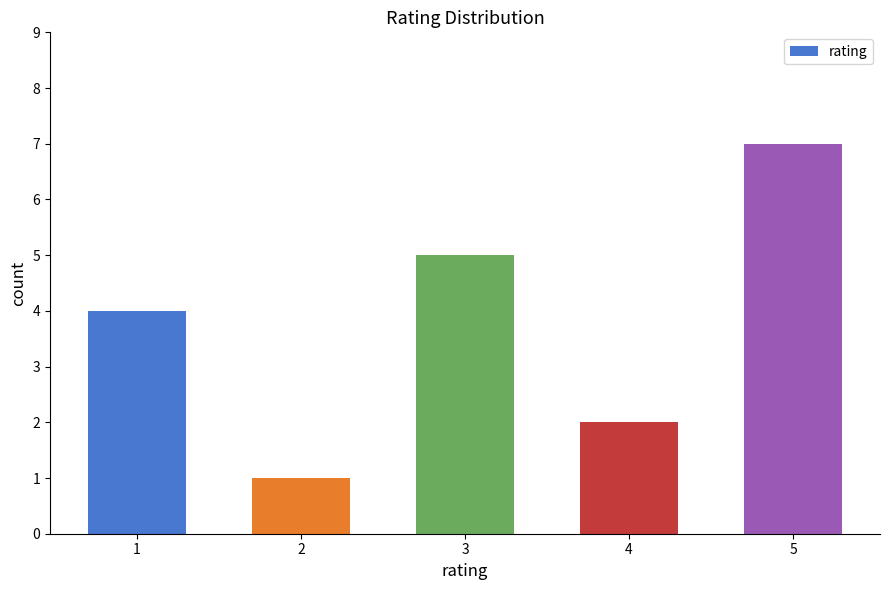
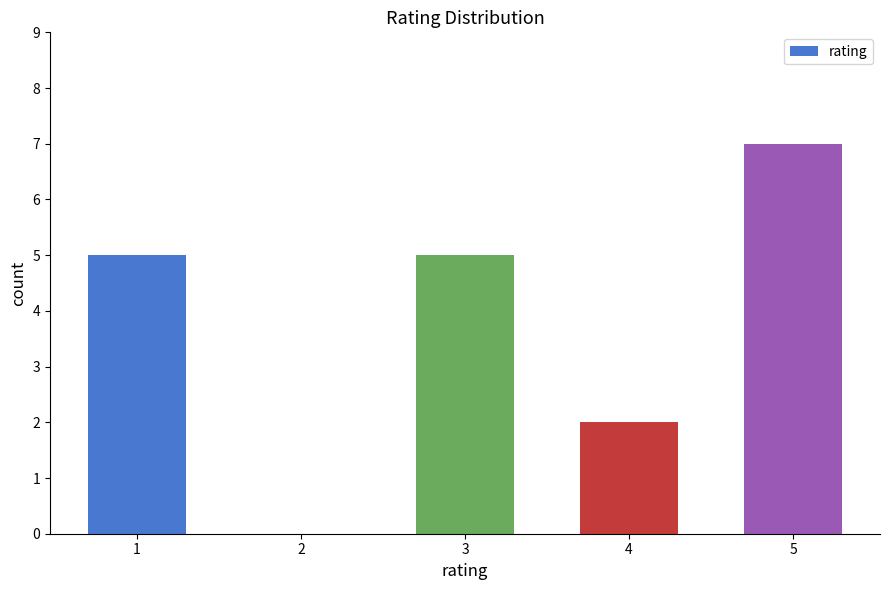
1: 4 -> 5
2: 1 -> 0
